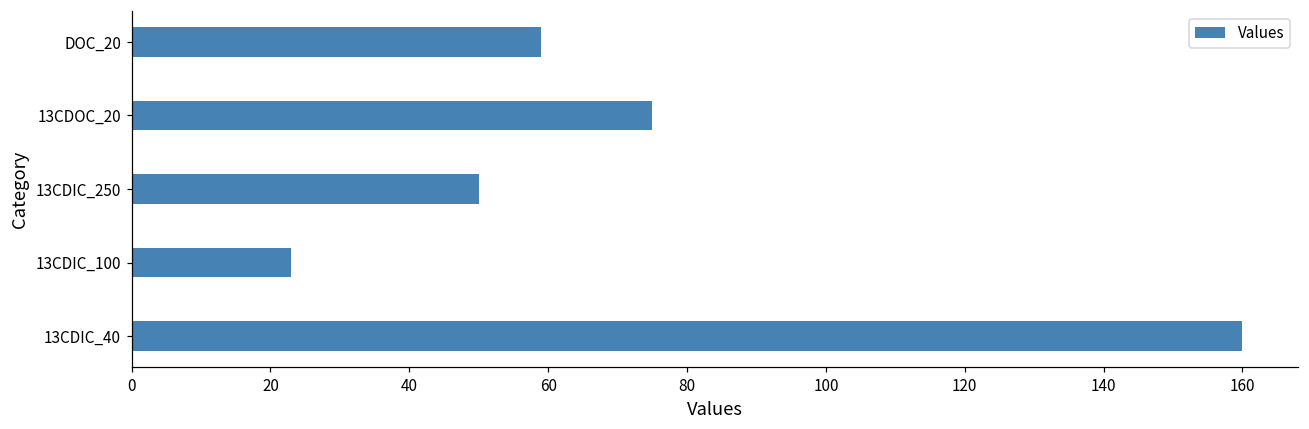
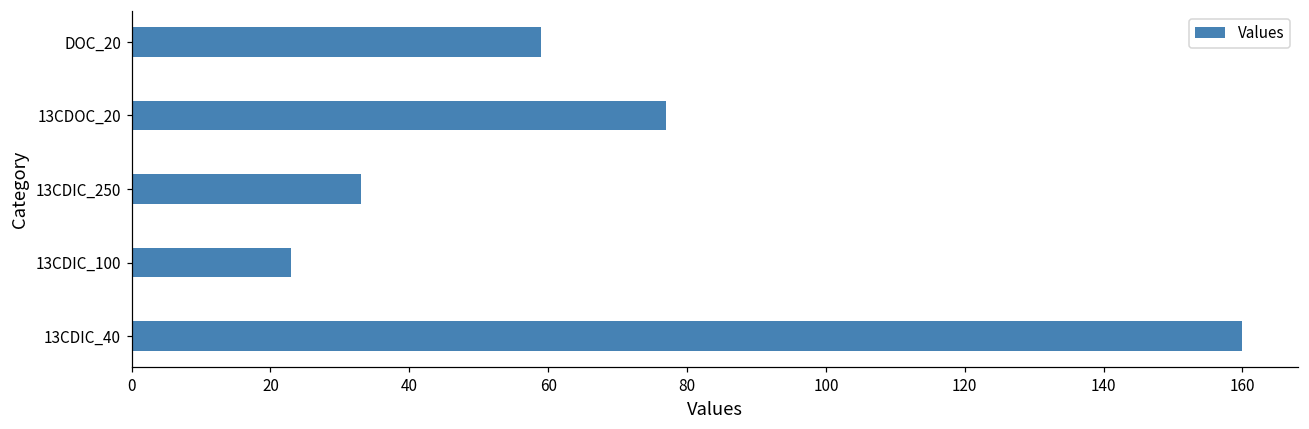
13CDOC_20: 75 -> 77
13CDIC_250: 50 -> 33
